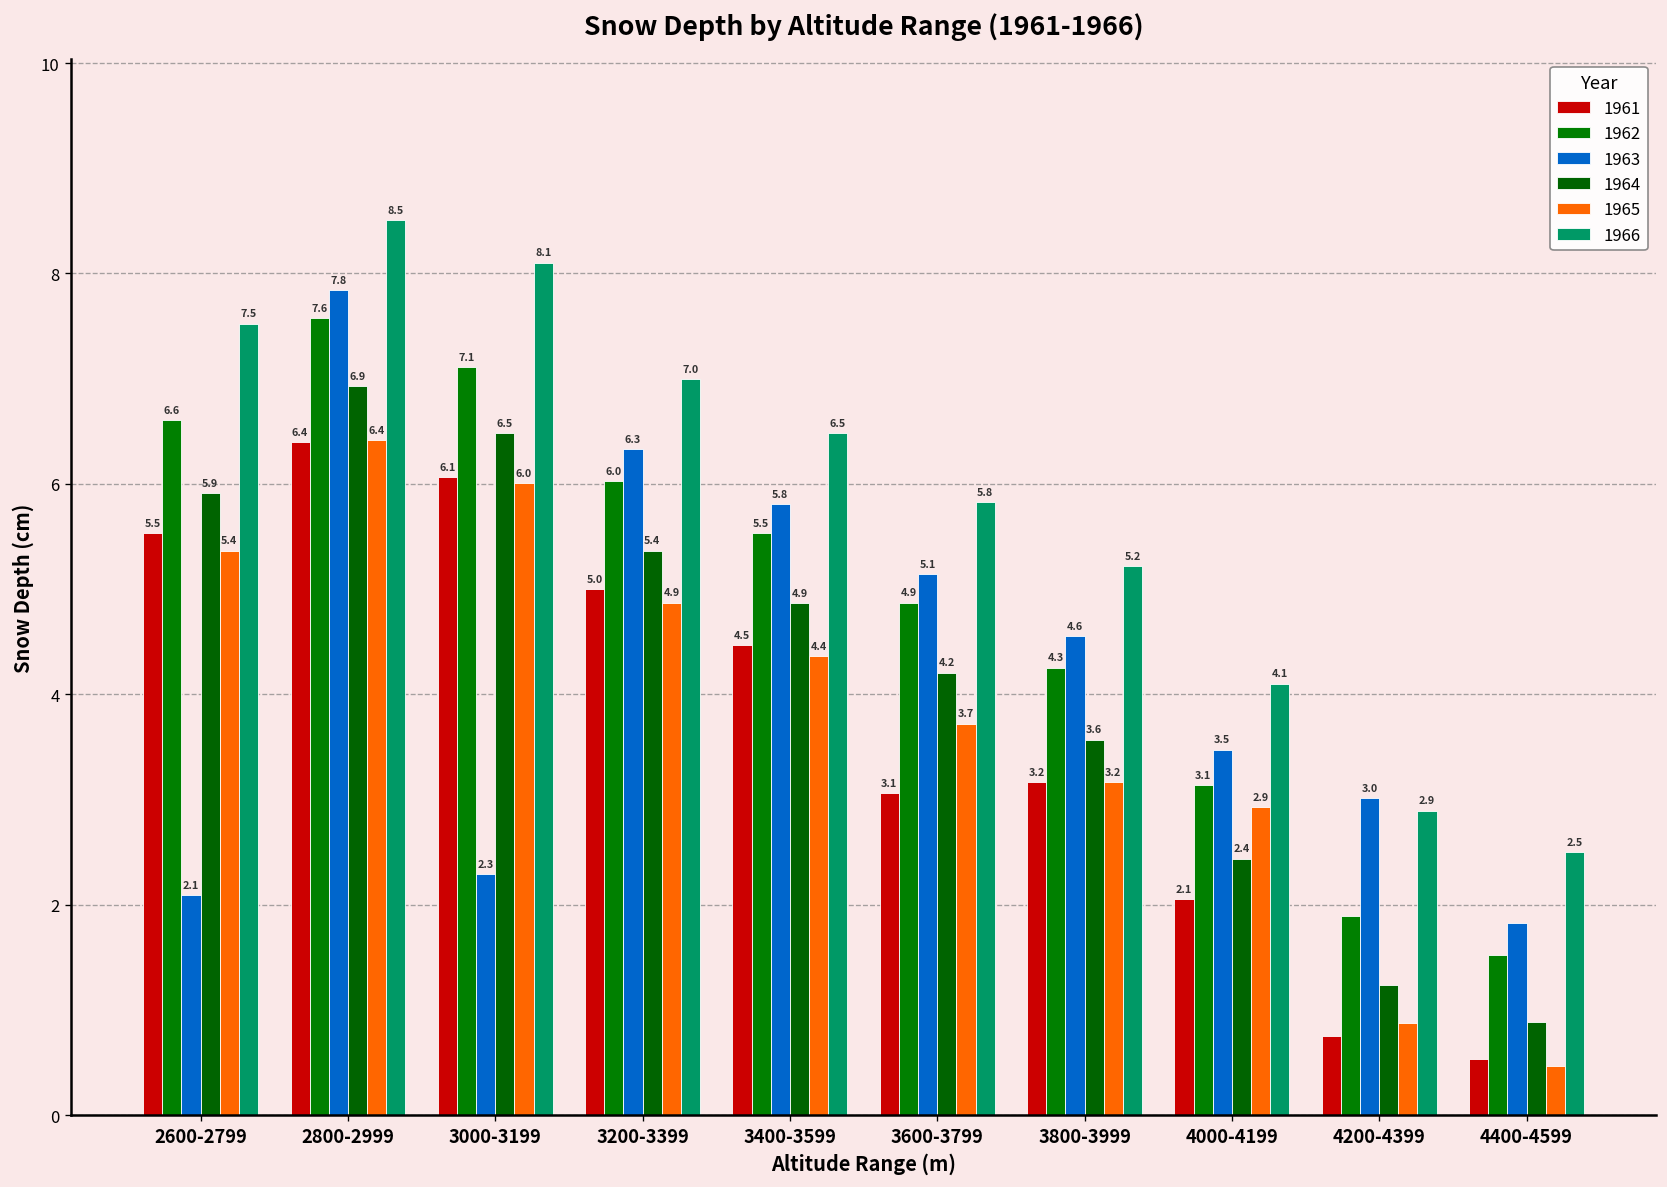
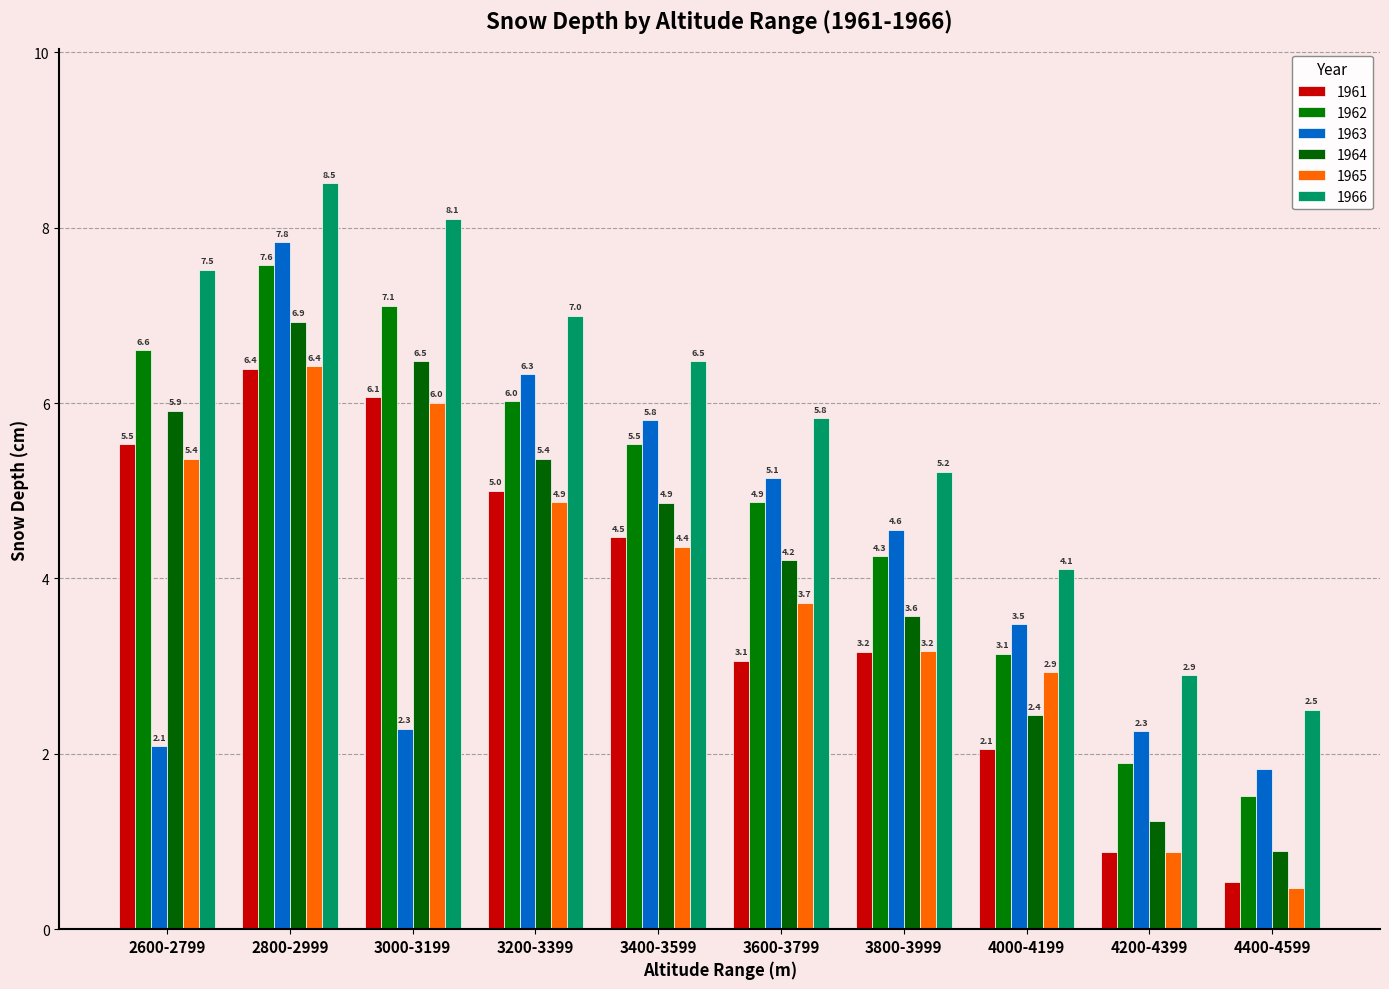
1961, 4200-4399: 0.8 -> 0.9
1963, 4200-4399: 3.0 -> 2.3
